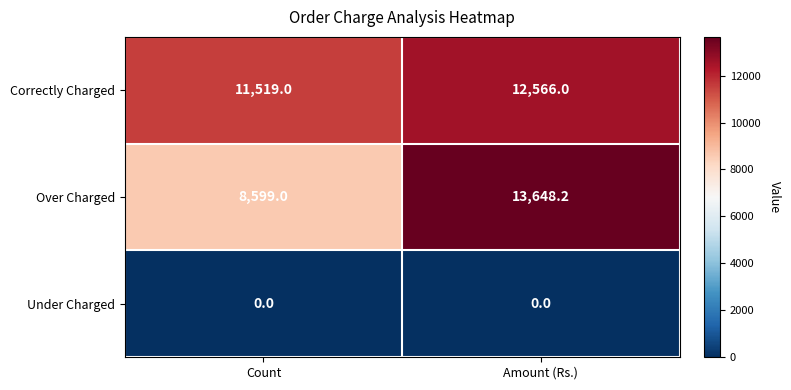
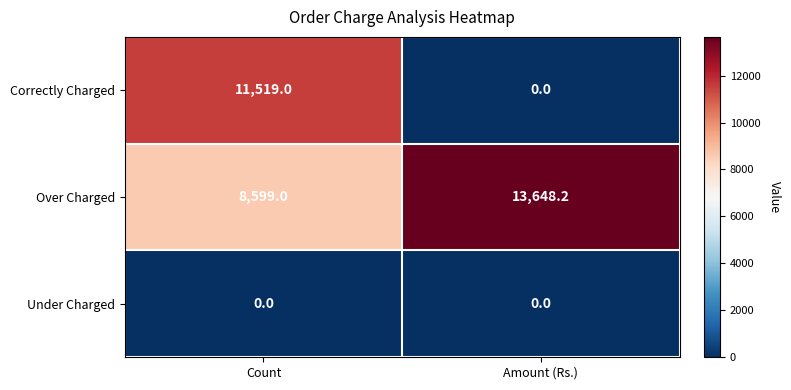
Correctly Charged, Amount (Rs.): 12,566.0 -> 0.0
